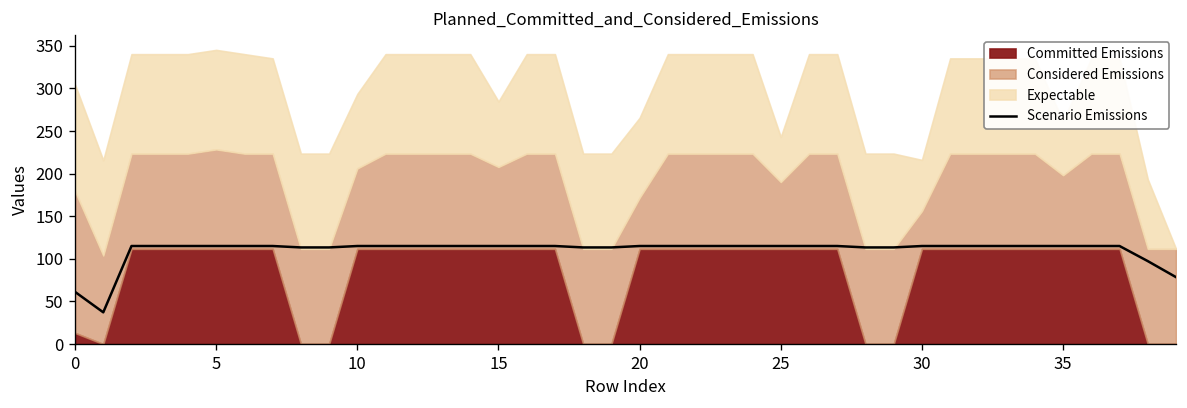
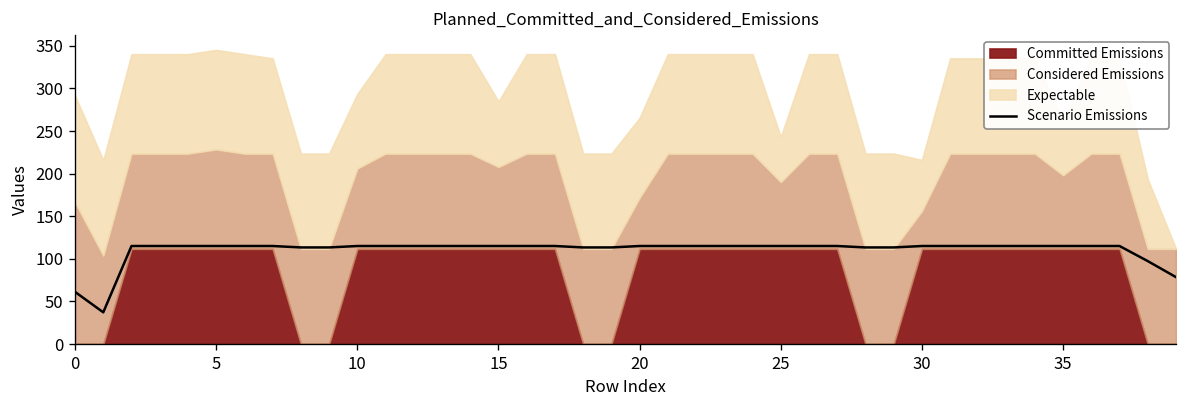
Committed Emissions, 0: 10 -> 0
